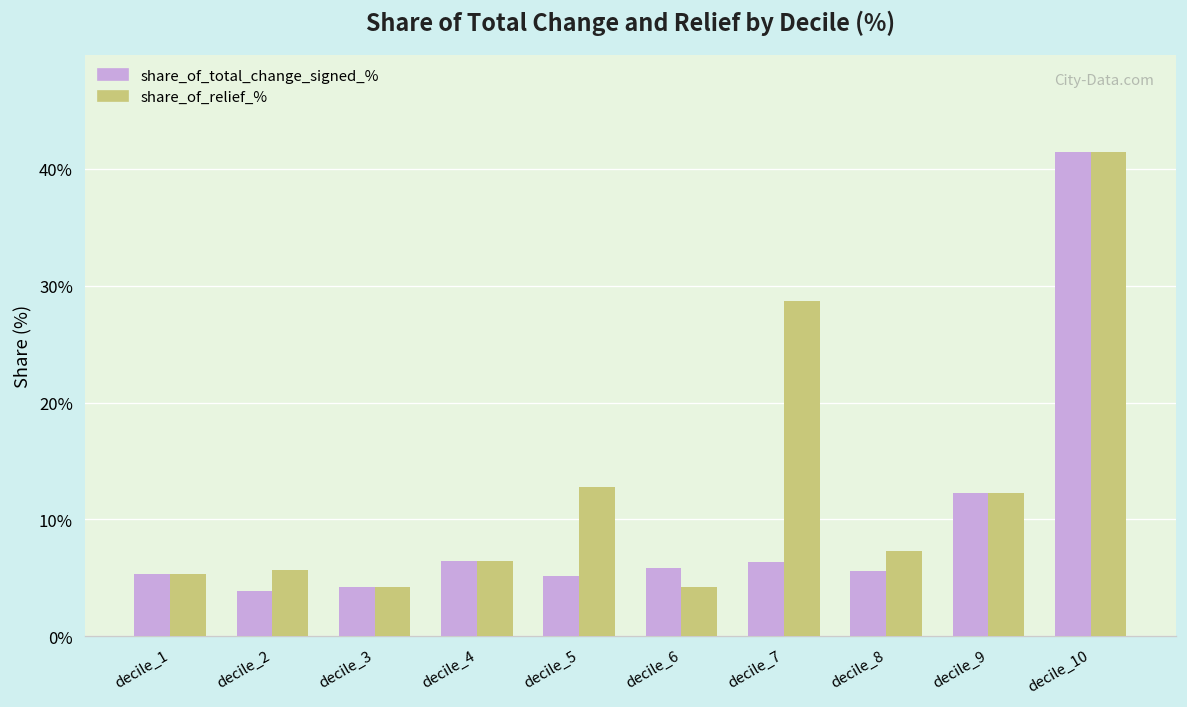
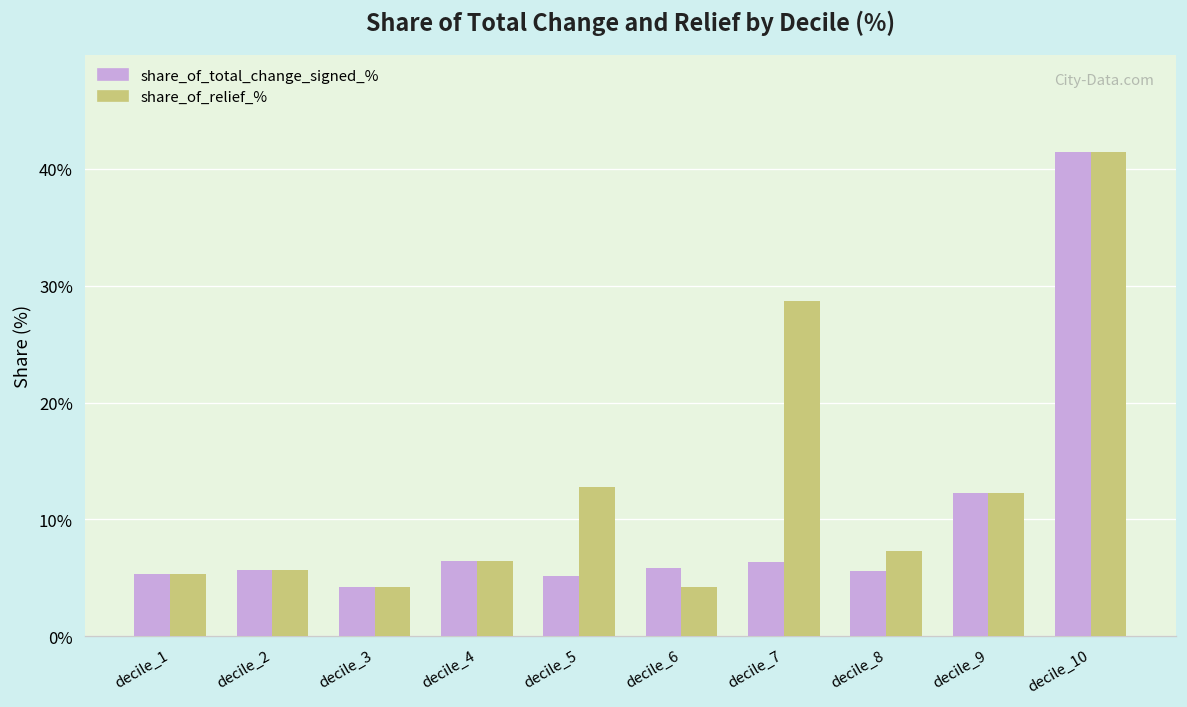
share_of_total_change_signed_%, decile_2: 4% -> 6%
